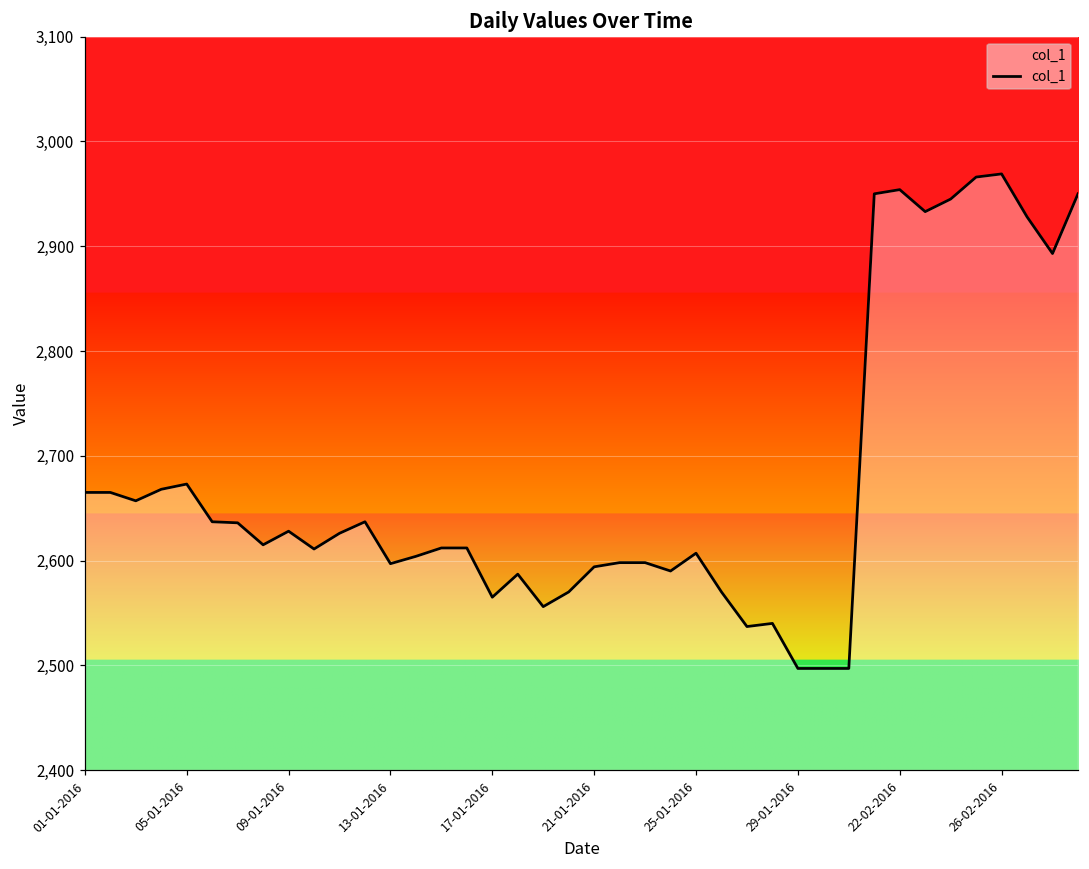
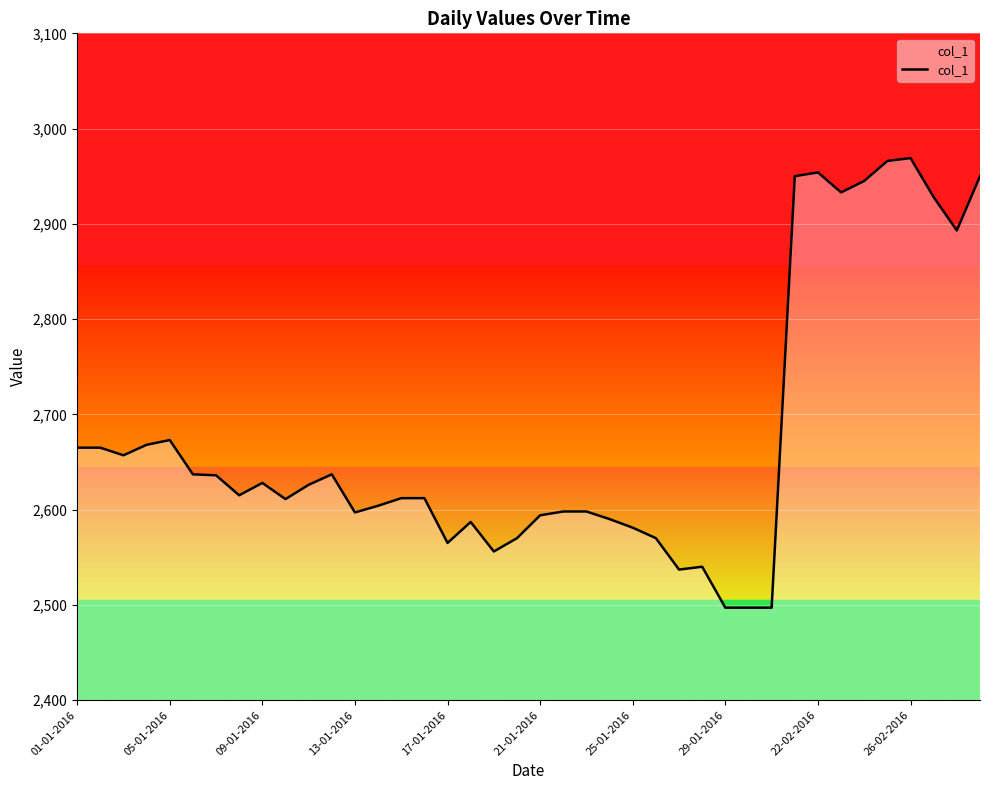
25-01-2016: 2,610 -> 2,580
